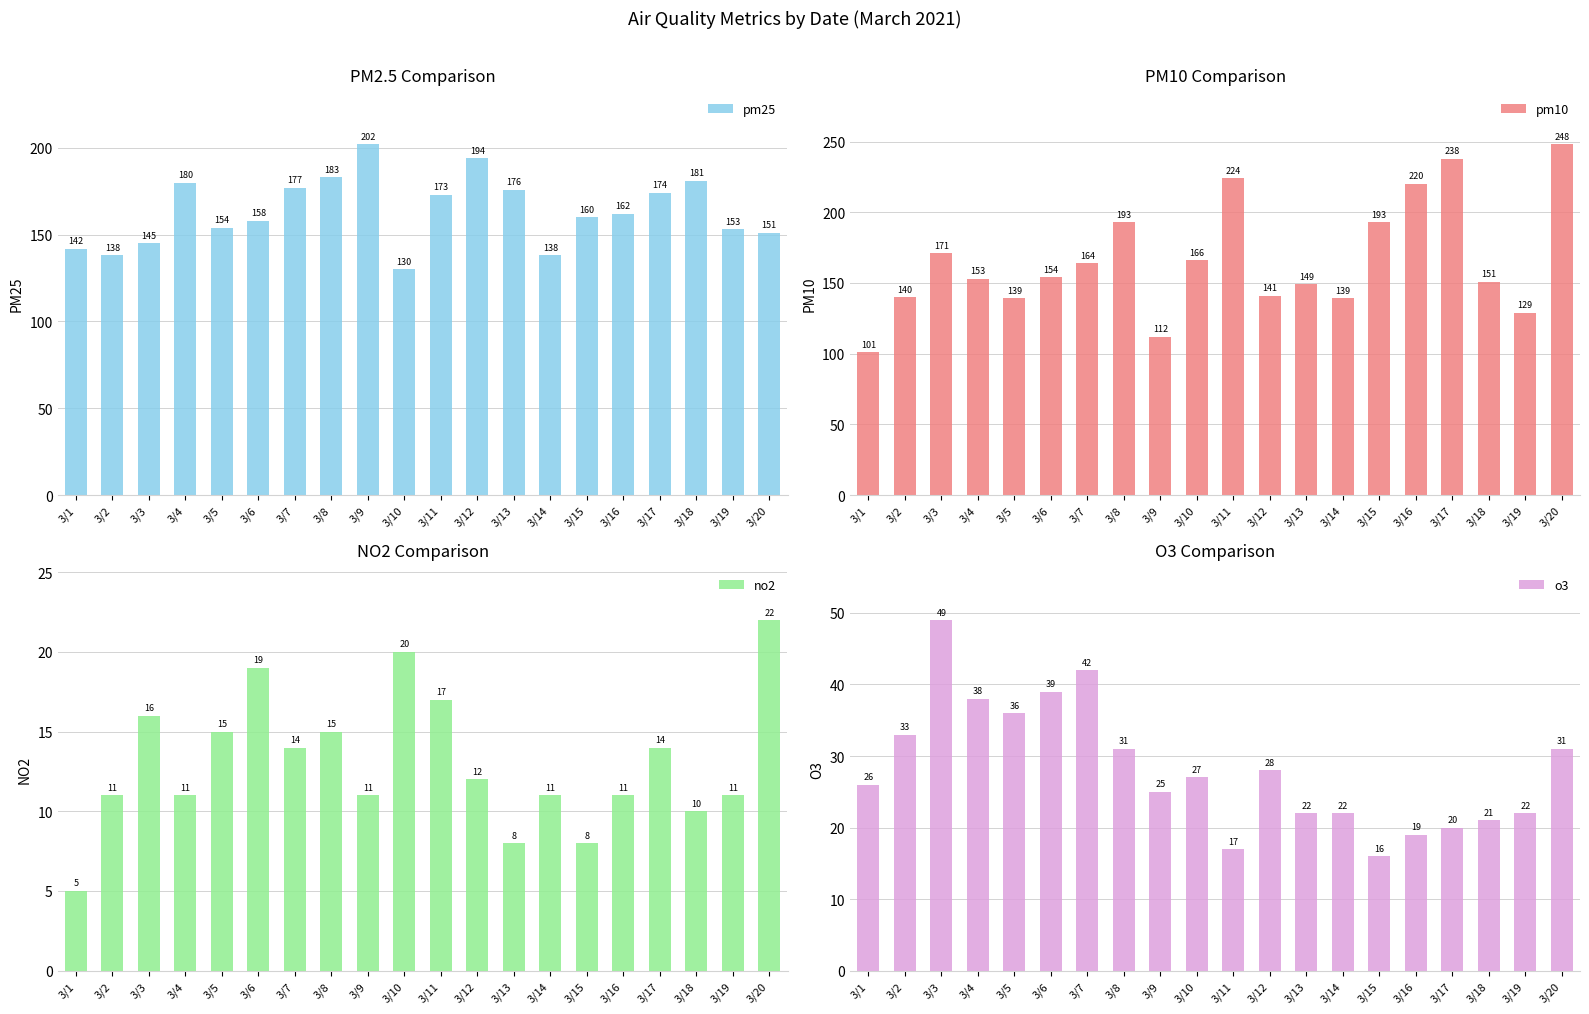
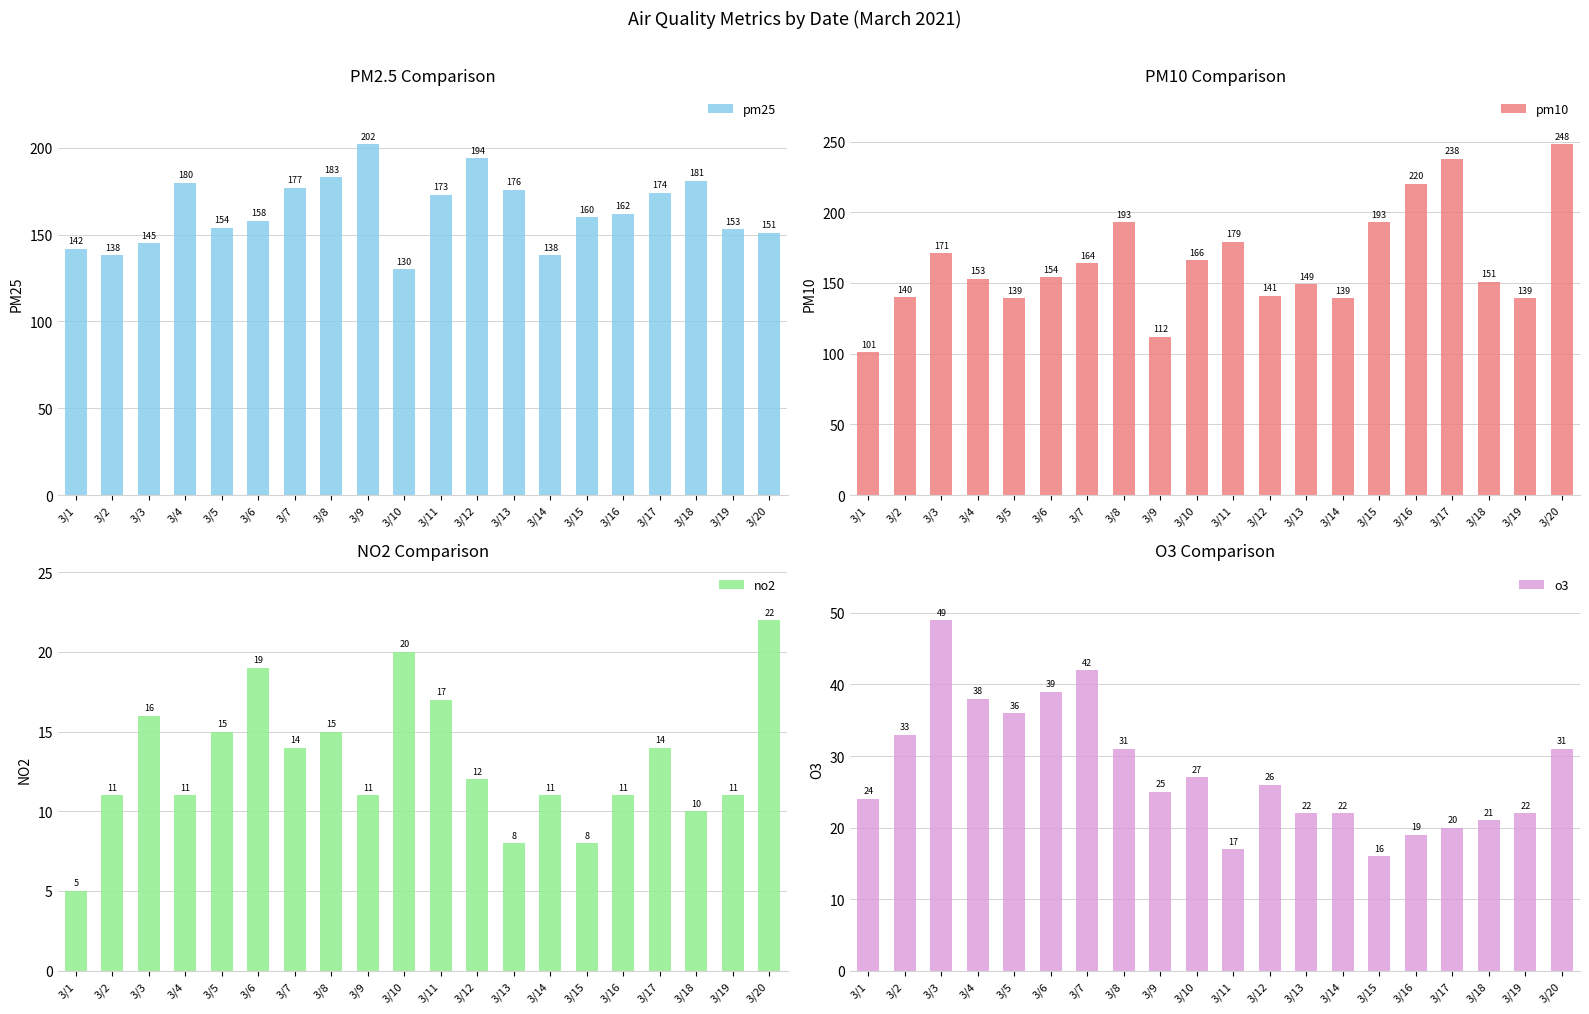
PM10 Comparison, 3/11: 224 -> 179
PM10 Comparison, 3/19: 129 -> 139
O3 Comparison, 3/1: 26 -> 24
O3 Comparison, 3/12: 28 -> 26
